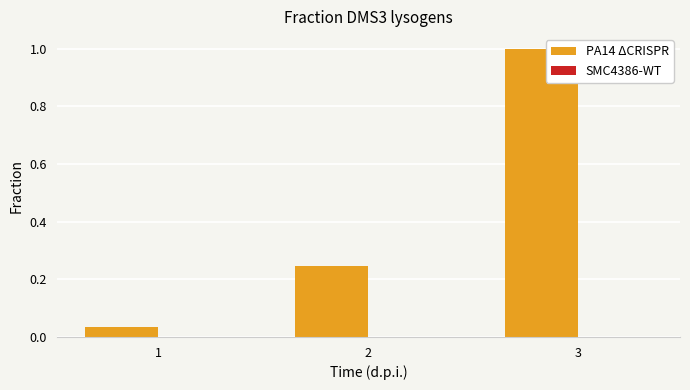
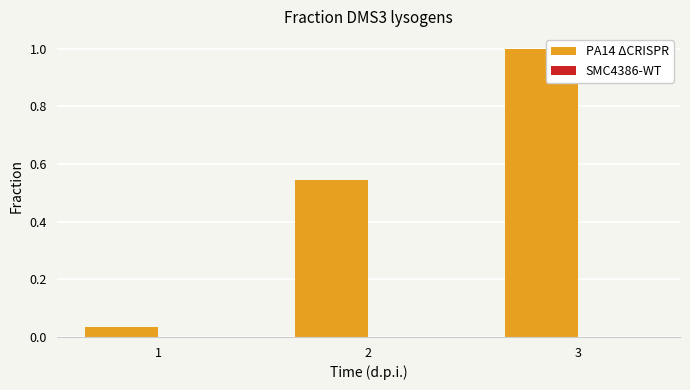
PA14 ΔCRISPR, 2: 0.25 -> 0.54
